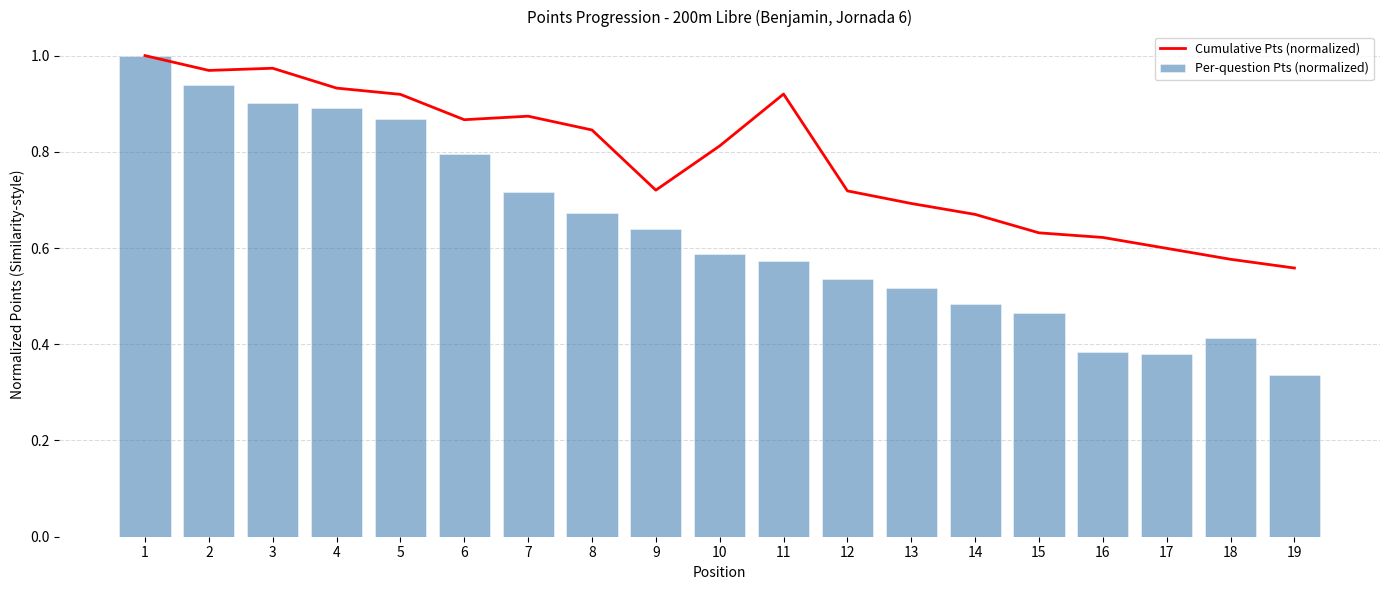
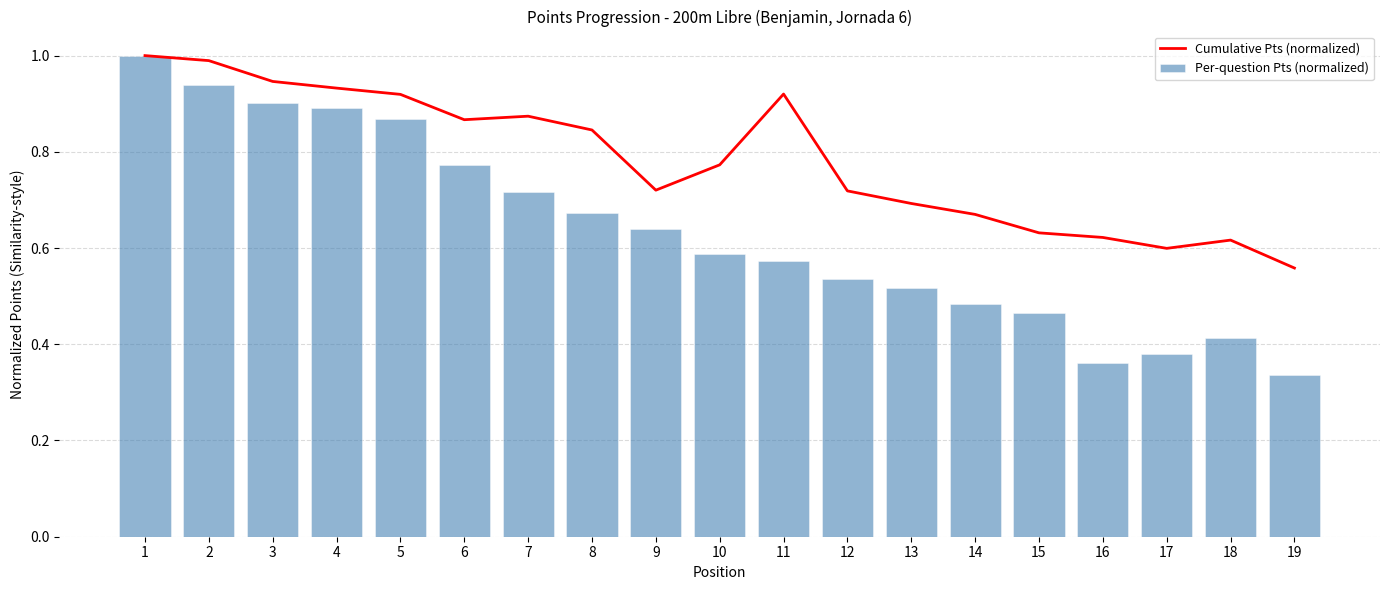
Cumulative Pts (normalized), 2: 0.97 -> 0.99
Cumulative Pts (normalized), 3: 0.97 -> 0.95
Per-question Pts (normalized), 6: 0.80 -> 0.77
Cumulative Pts (normalized), 10: 0.81 -> 0.77
Per-question Pts (normalized), 16: 0.38 -> 0.36
Cumulative Pts (normalized), 18: 0.58 -> 0.62
